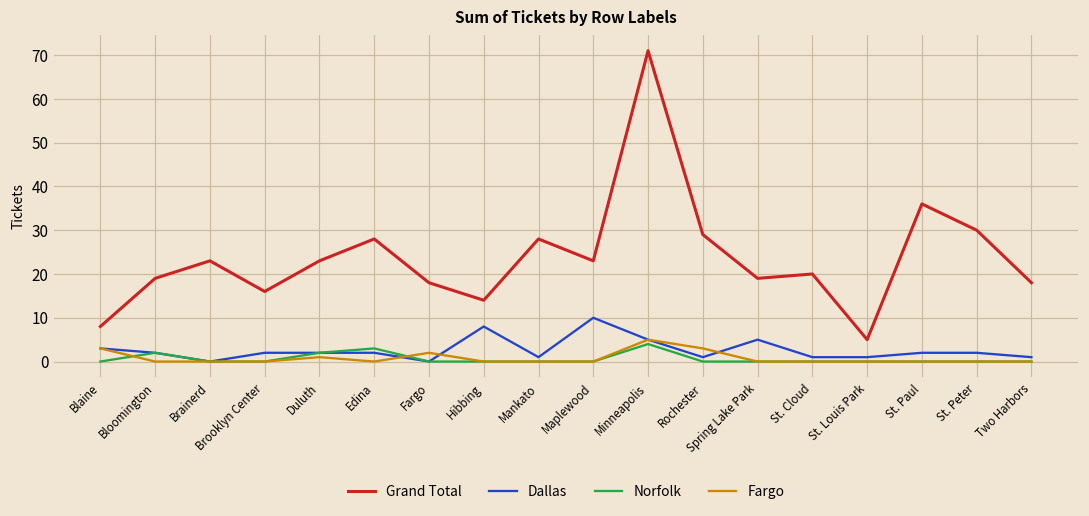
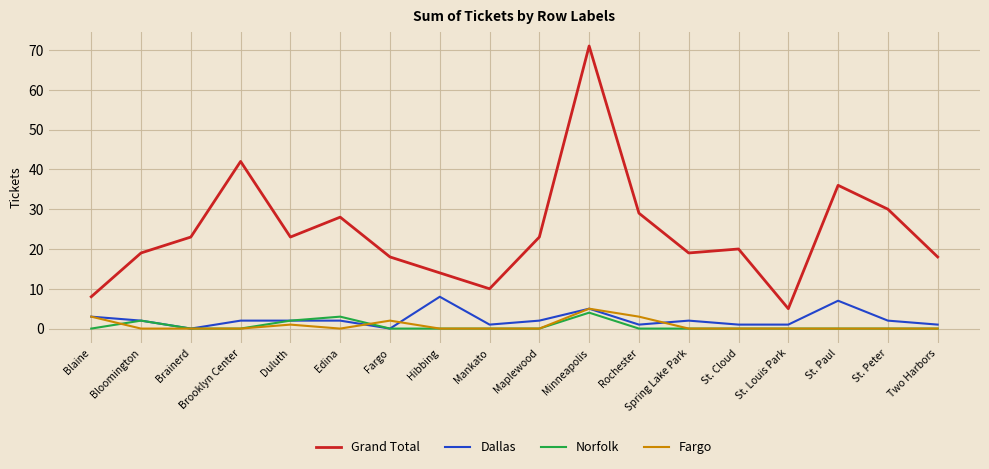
Grand Total, Brooklyn Center: 16 -> 42
Grand Total, Mankato: 28 -> 10
Dallas, Maplewood: 10 -> 2
Dallas, Spring Lake Park: 5 -> 2
Dallas, St. Paul: 2 -> 7
